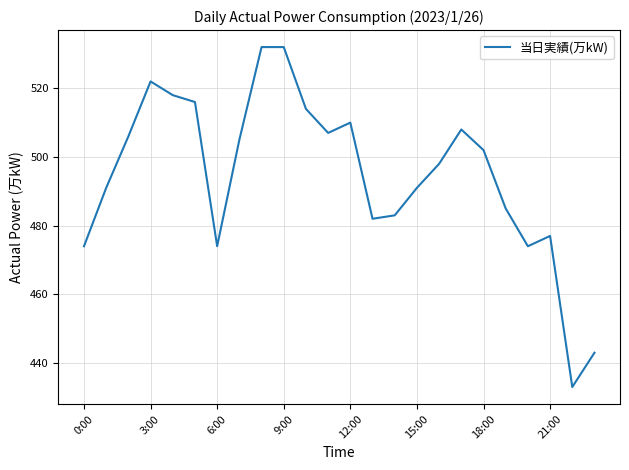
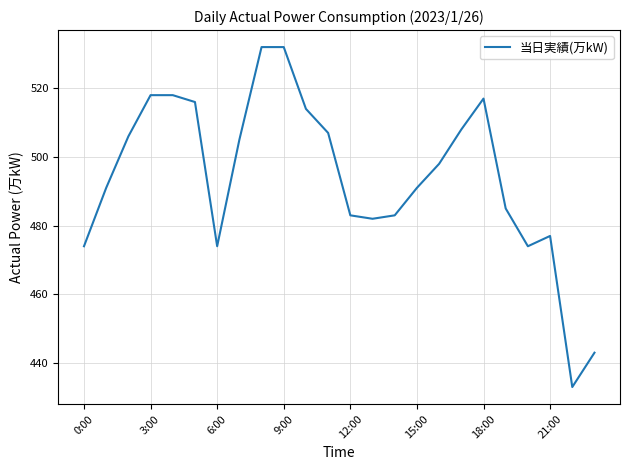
3:00: 522 -> 518
12:00: 510 -> 483
18:00: 502 -> 517
